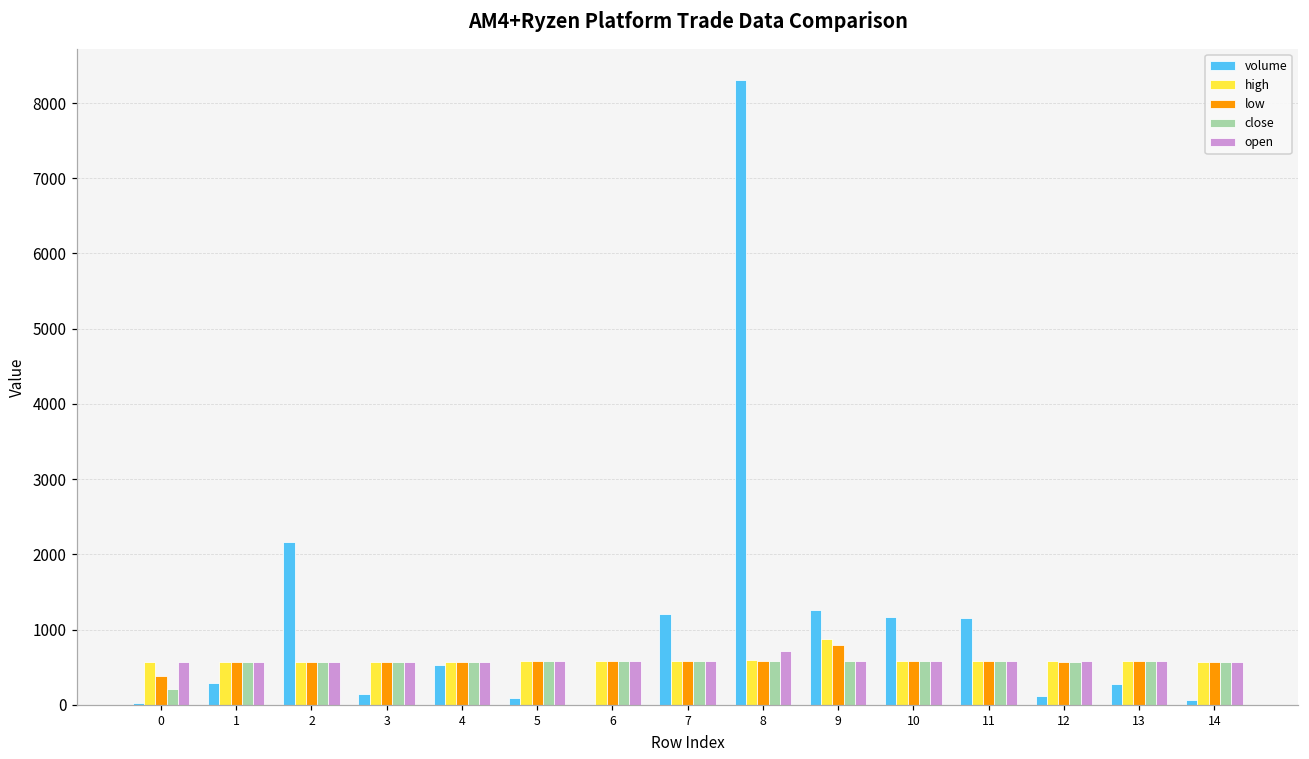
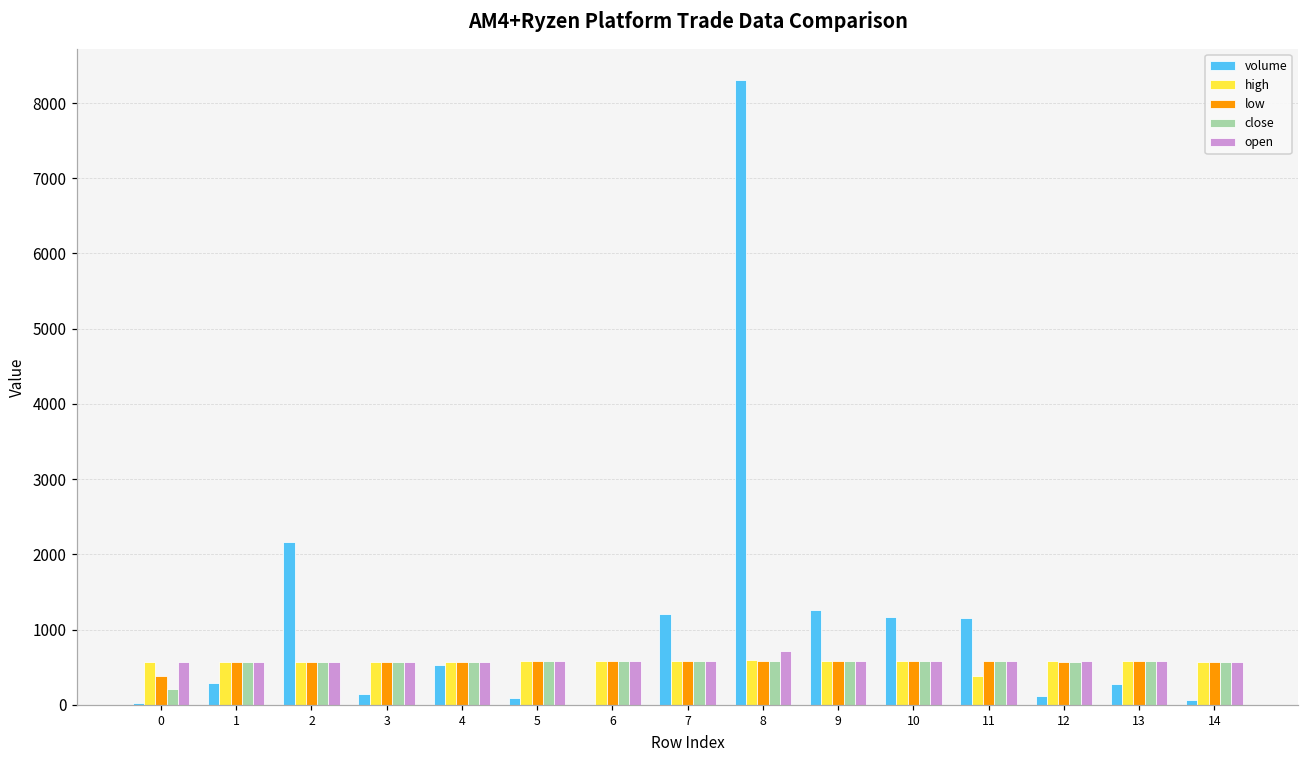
high, 9: 900 -> 600
low, 9: 800 -> 600
high, 11: 600 -> 400
